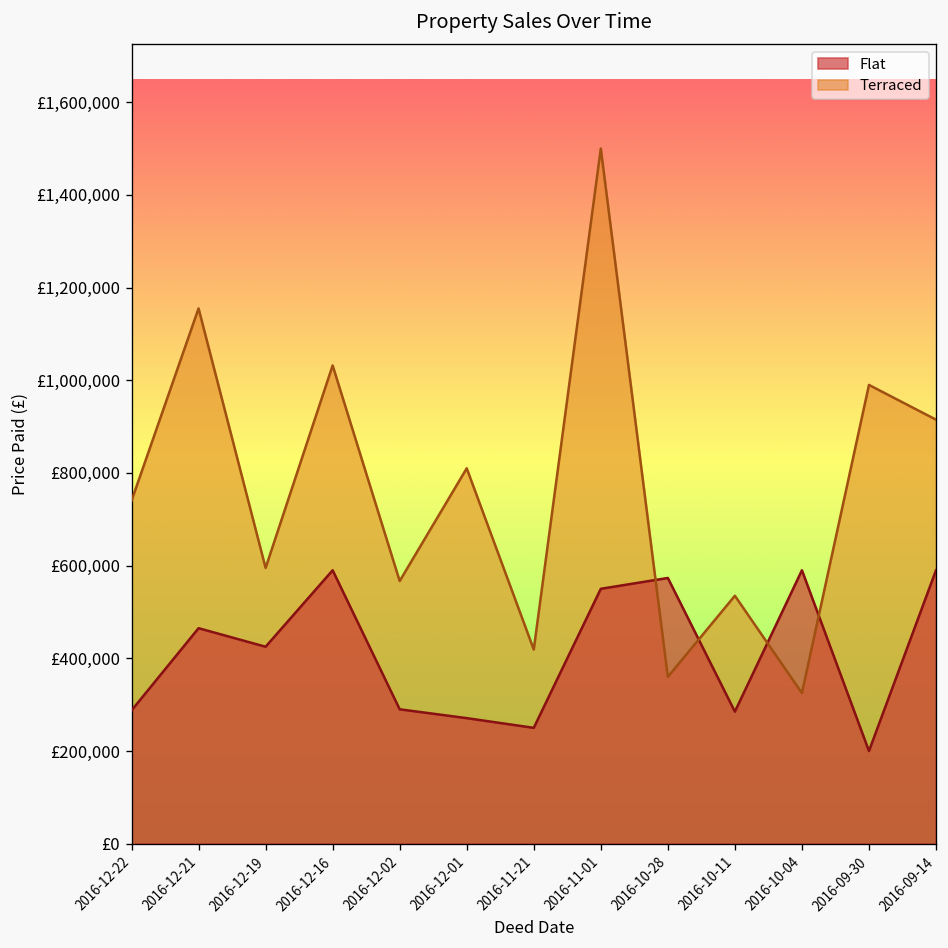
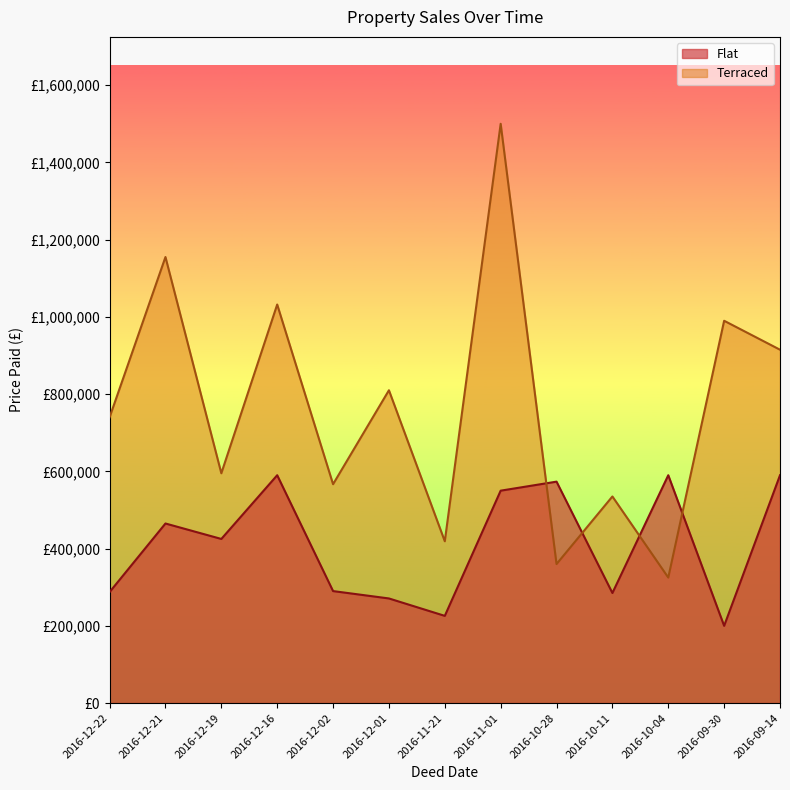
Flat, 2016-11-21: £250,000 -> £230,000
